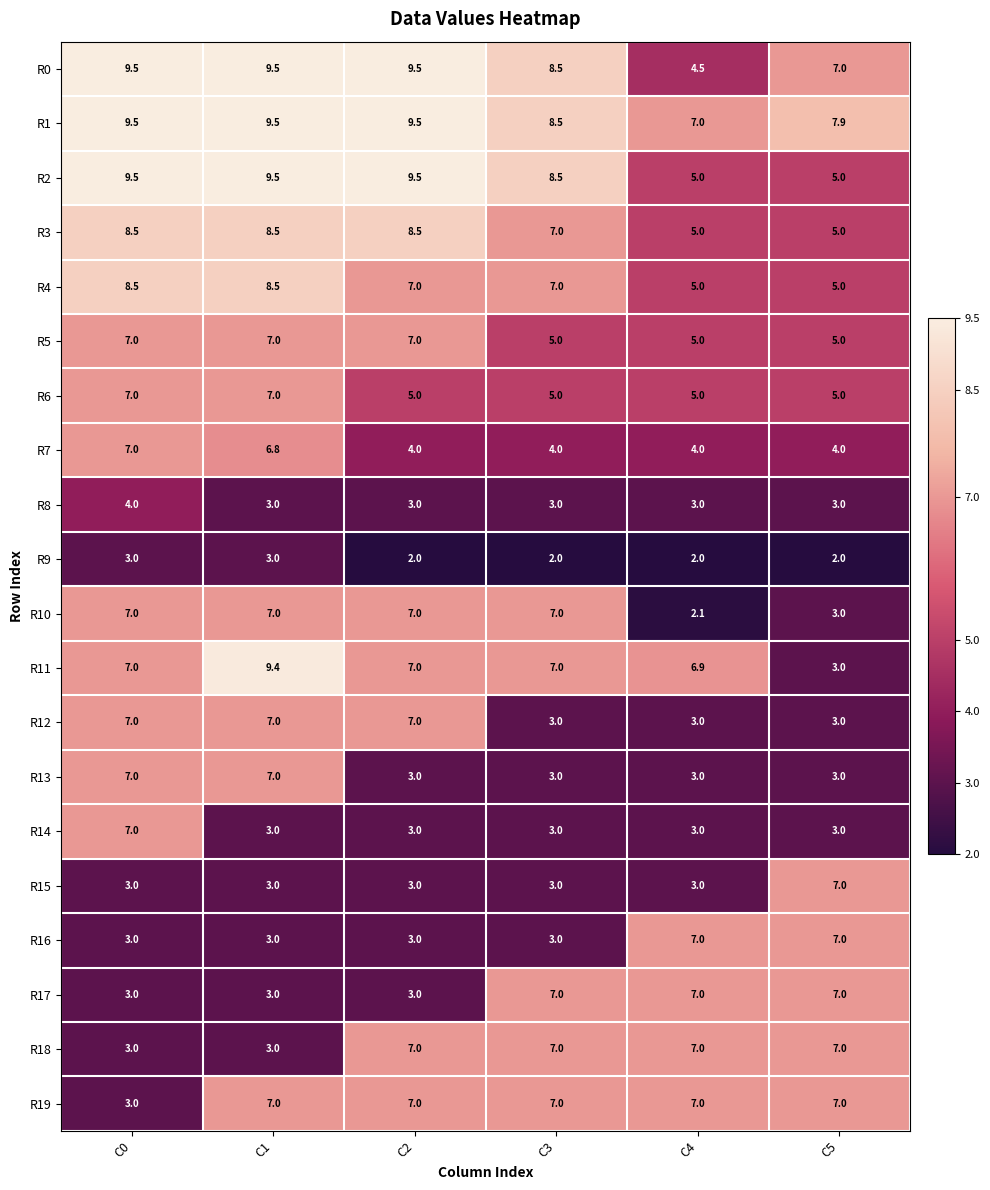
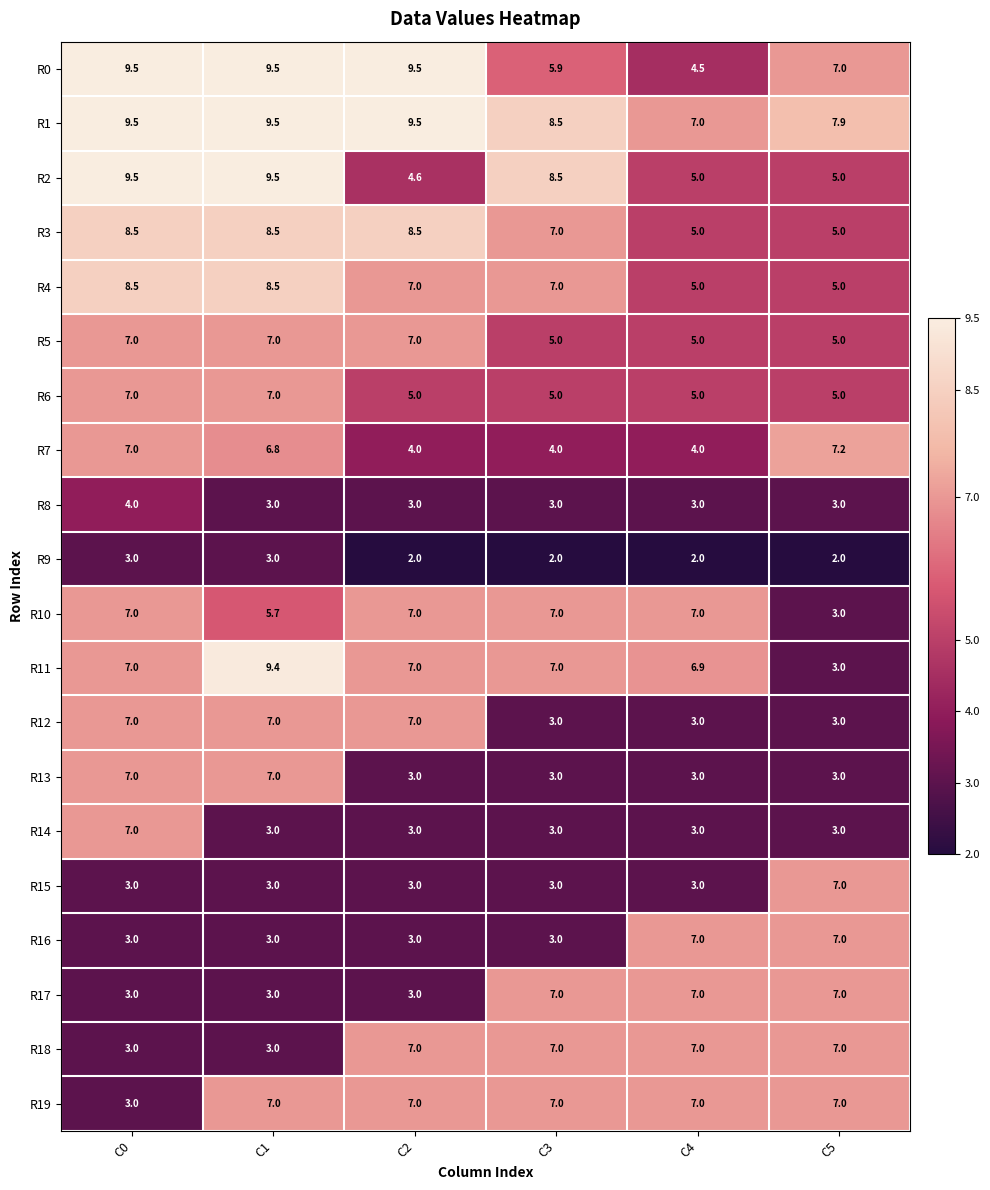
R0, C3: 8.5 -> 5.9
R2, C2: 9.5 -> 4.6
R7, C5: 4.0 -> 7.2
R10, C1: 7.0 -> 5.7
R10, C4: 2.1 -> 7.0
